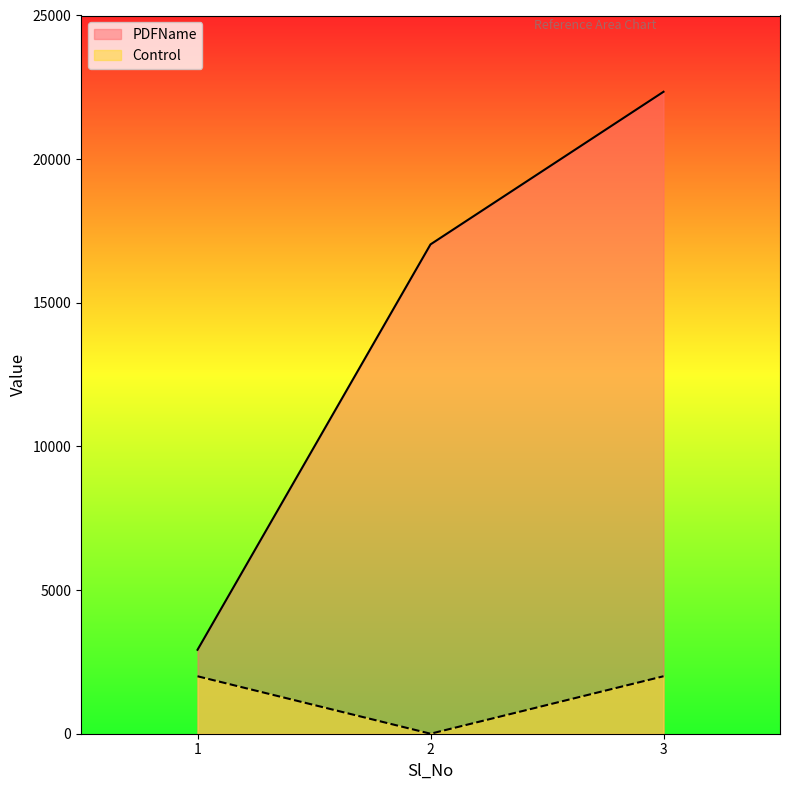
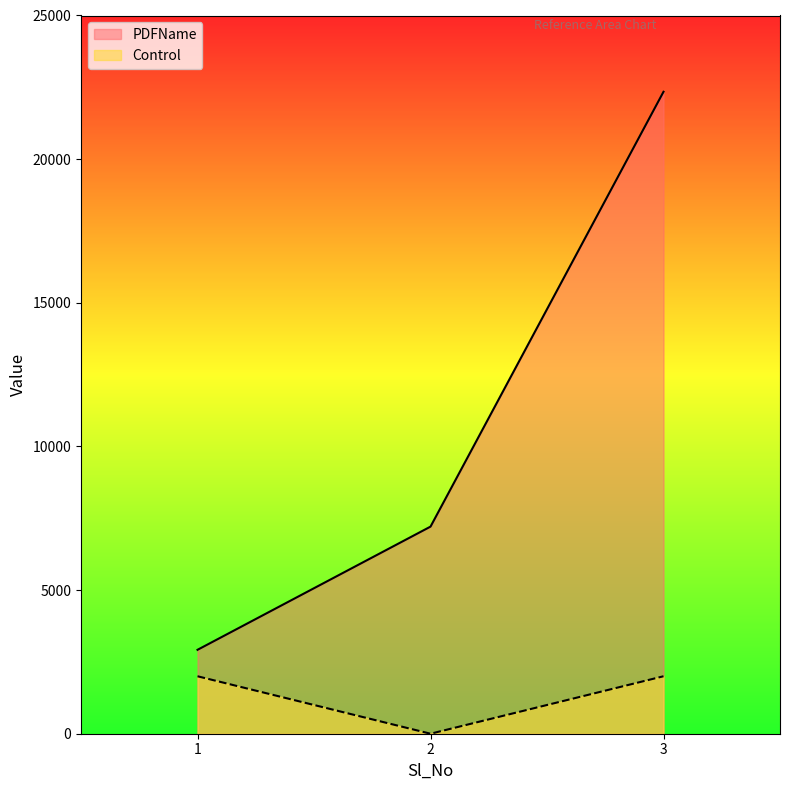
PDFName, 2: 17000 -> 7200
